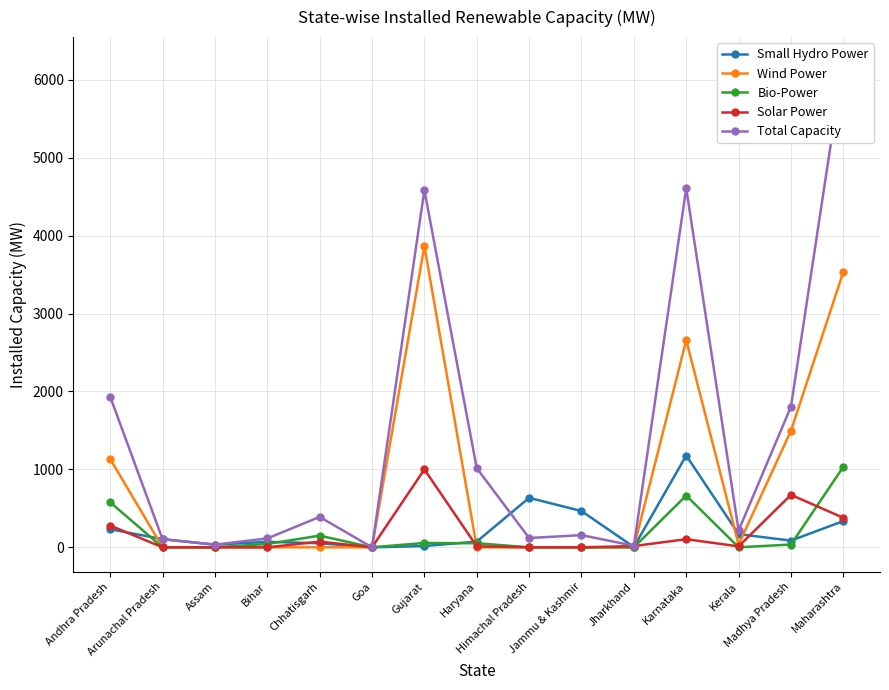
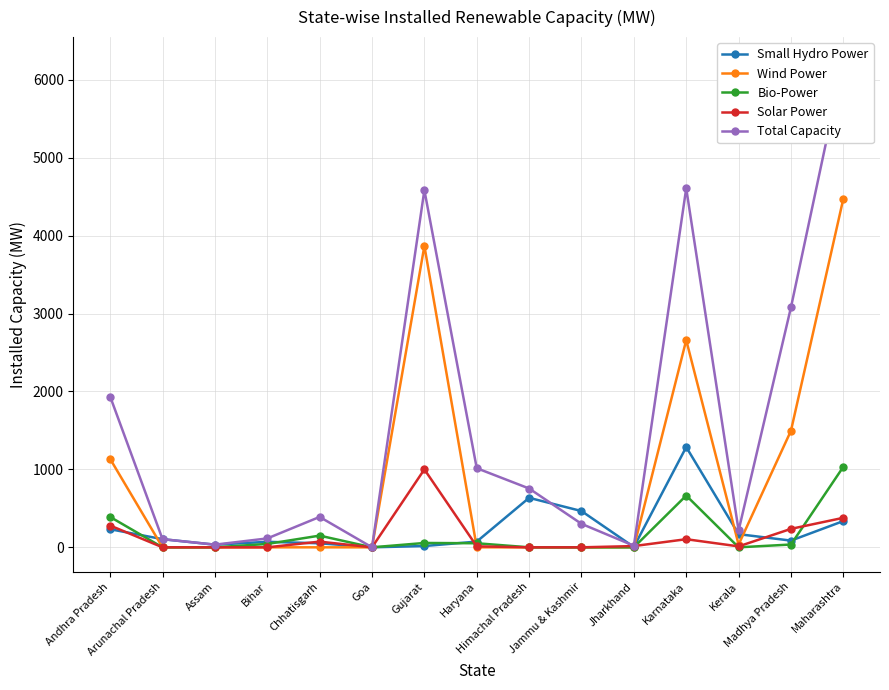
Bio-Power, Andhra Pradesh: 600 -> 400
Total Capacity, Himachal Pradesh: 100 -> 800
Total Capacity, Jammu & Kashmir: 200 -> 300
Small Hydro Power, Karnataka: 1200 -> 1300
Solar Power, Madhya Pradesh: 700 -> 200
Total Capacity, Madhya Pradesh: 1800 -> 3100
Wind Power, Maharashtra: 3500 -> 4500
